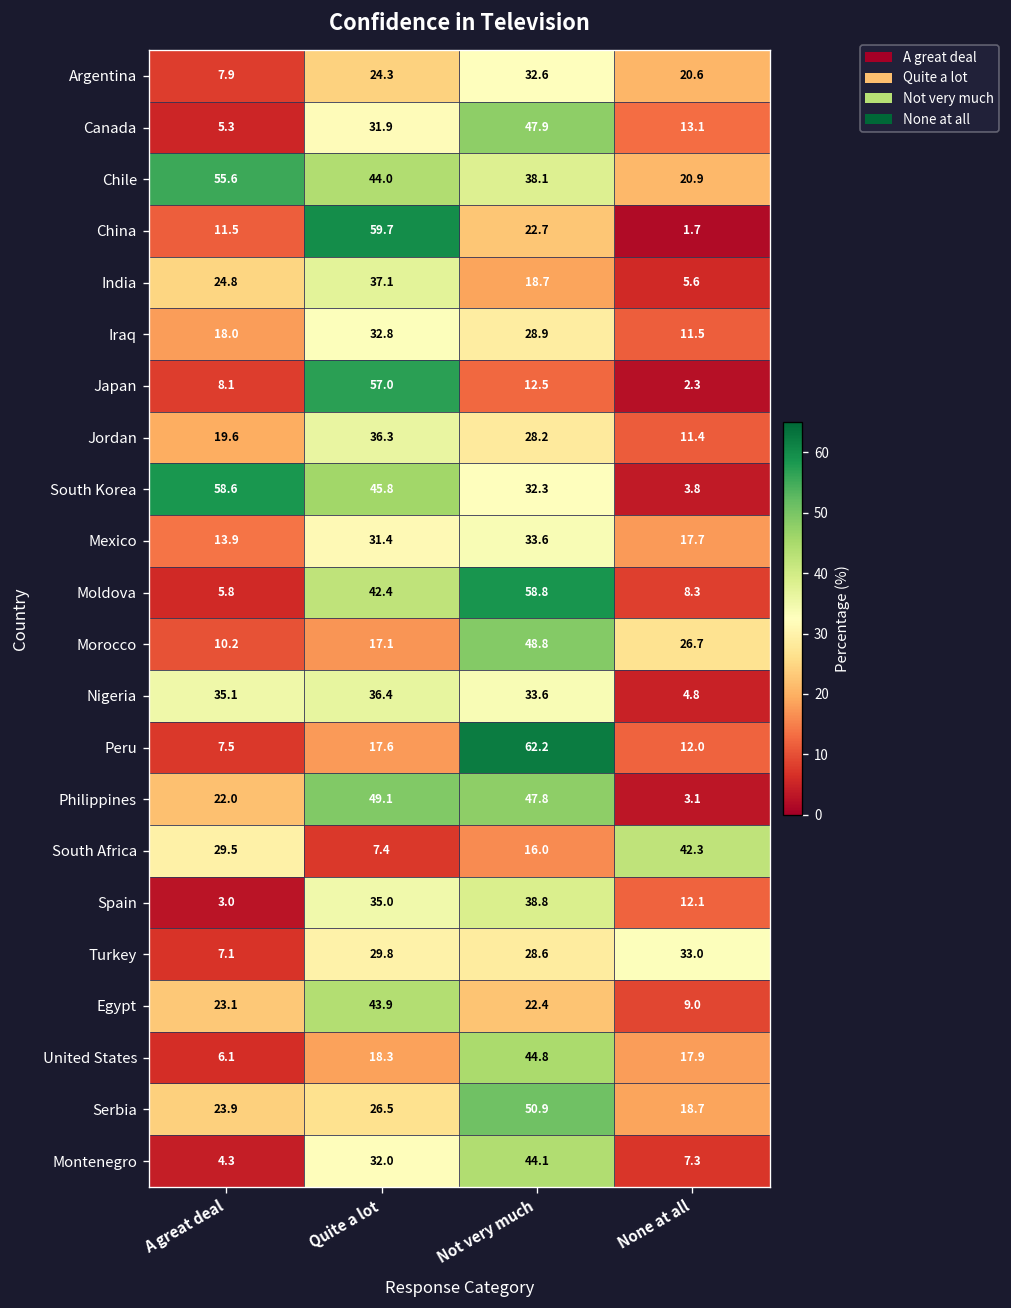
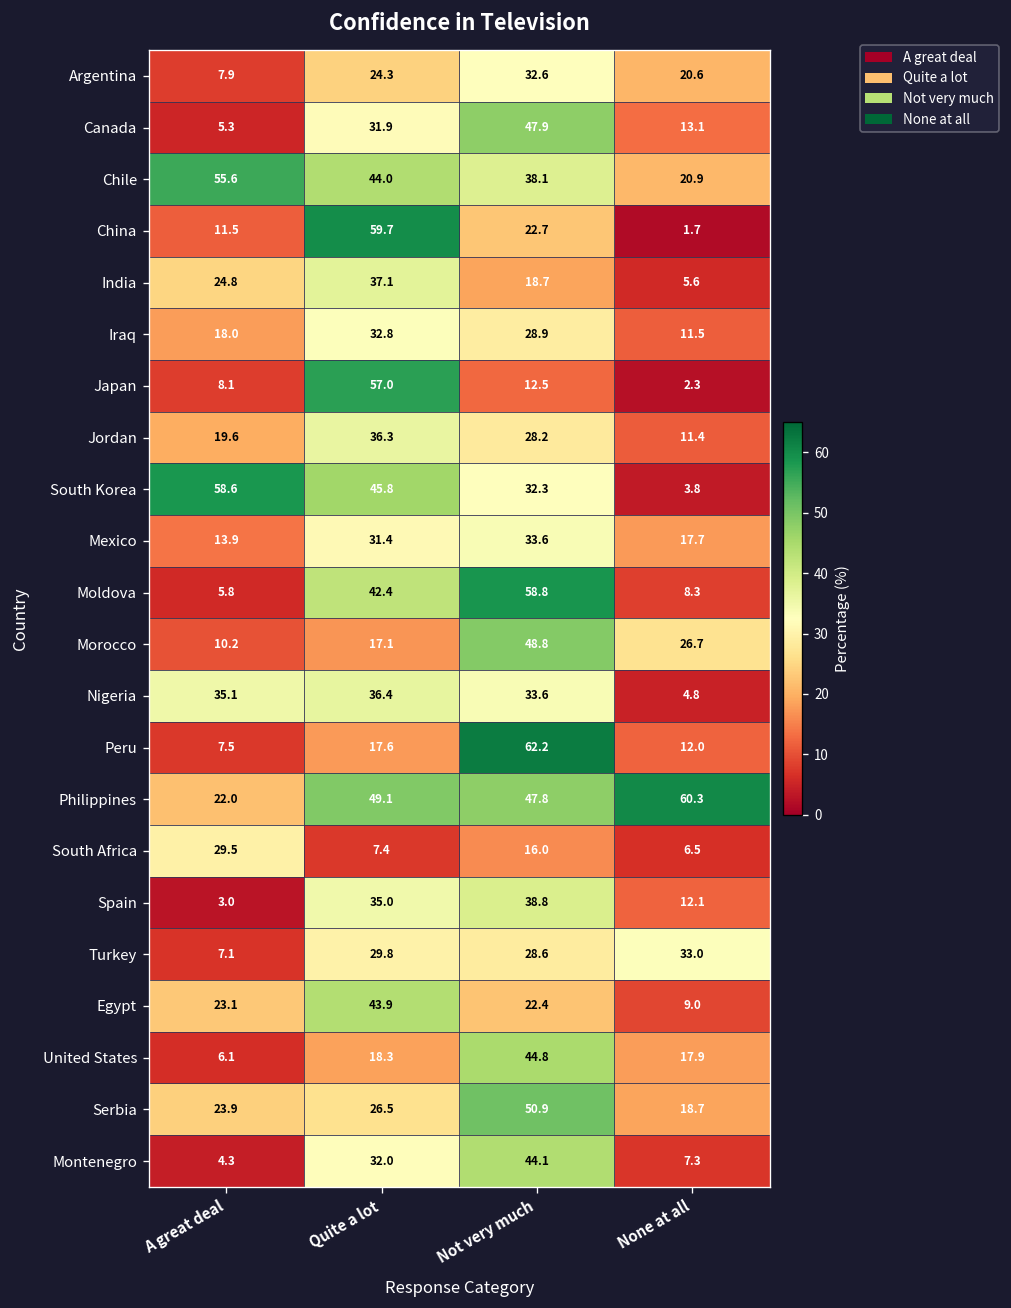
Philippines, None at all: 3.1 -> 60.3
South Africa, None at all: 42.3 -> 6.5
